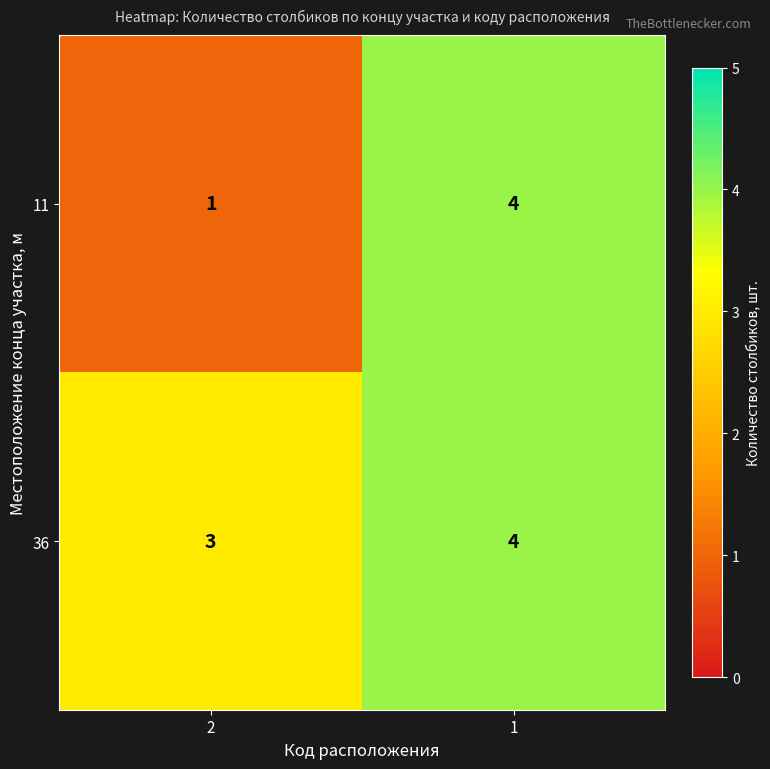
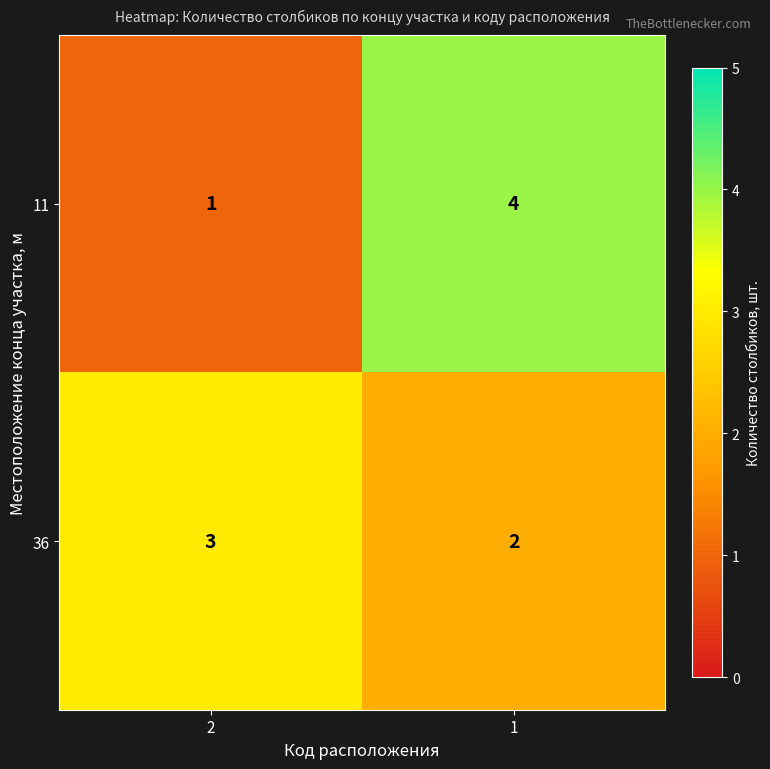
36, 1: 4 -> 2
